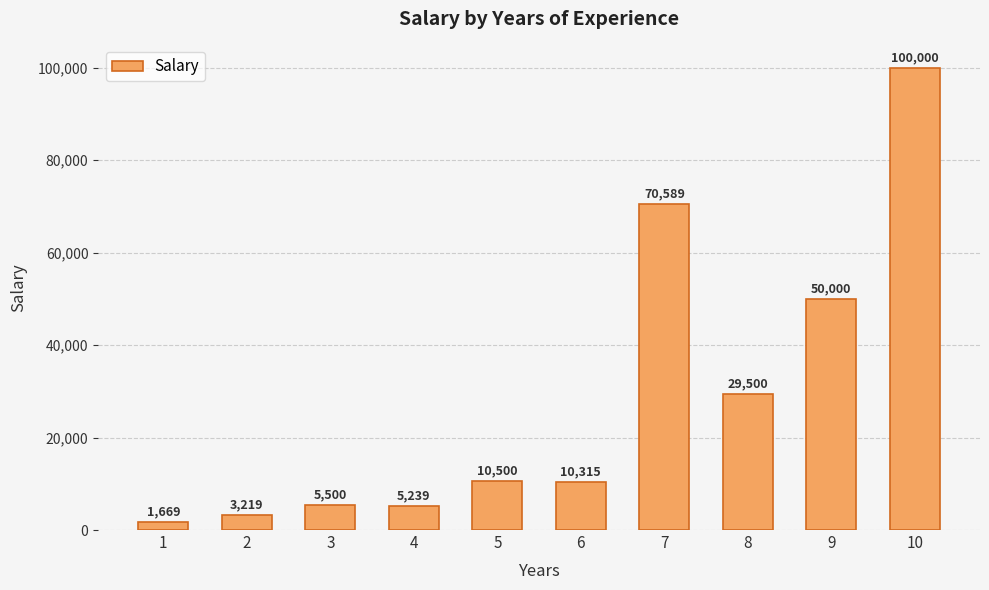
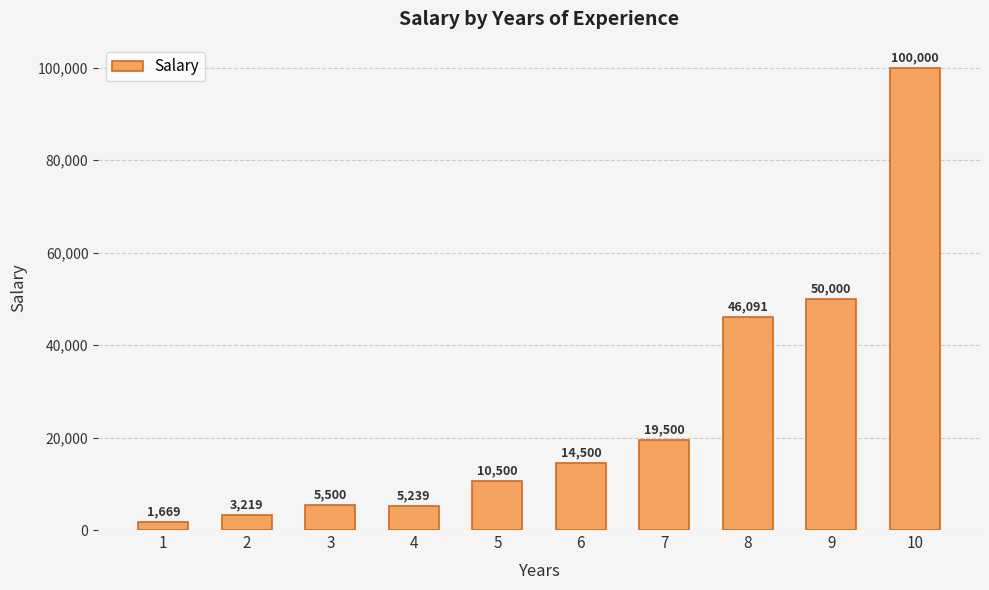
6: 10,315 -> 14,500
7: 70,589 -> 19,500
8: 29,500 -> 46,091
